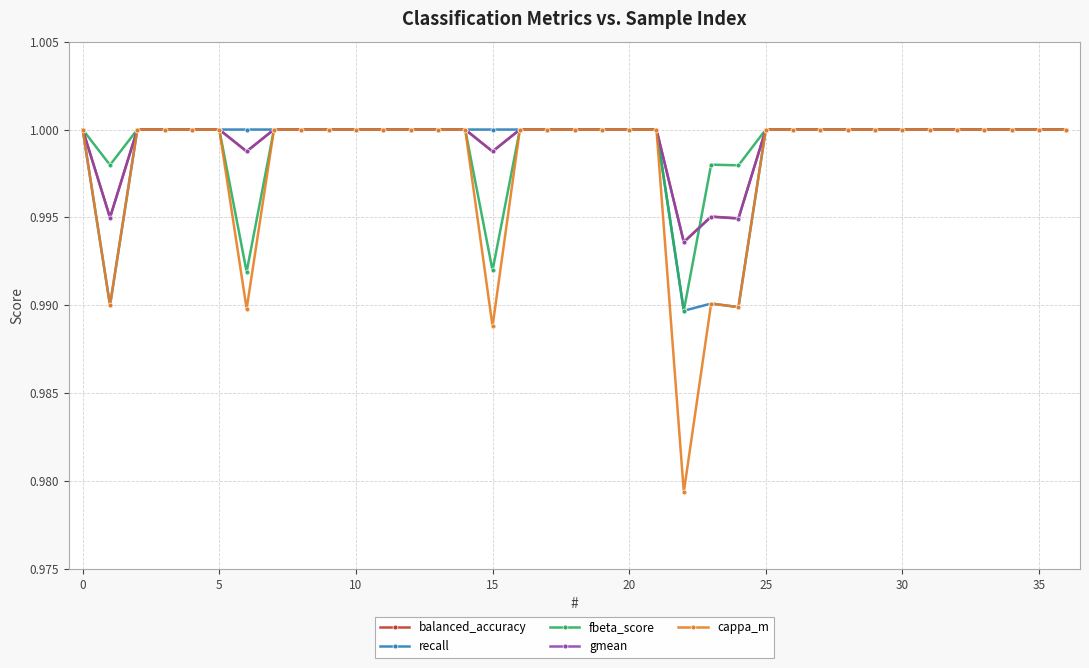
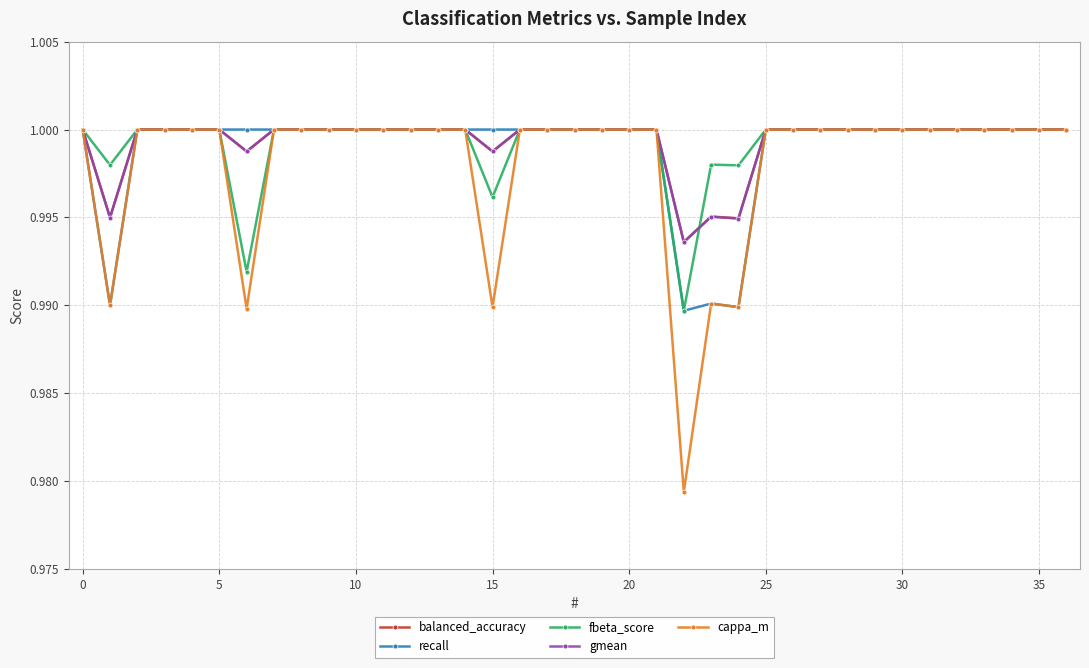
fbeta_score, 15: 0.9920 -> 0.9962
cappa_m, 15: 0.9888 -> 0.9899
